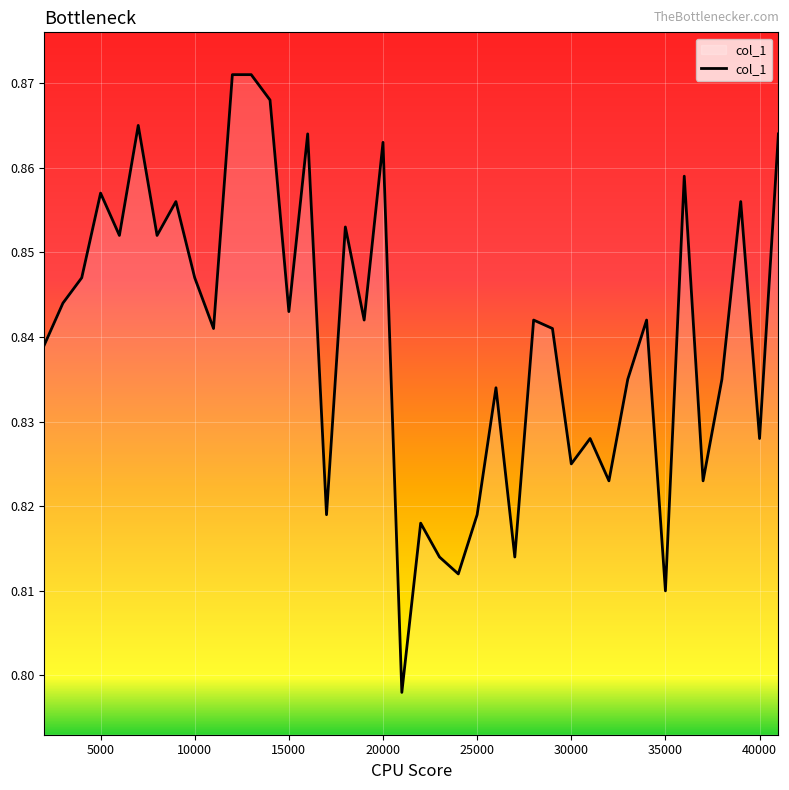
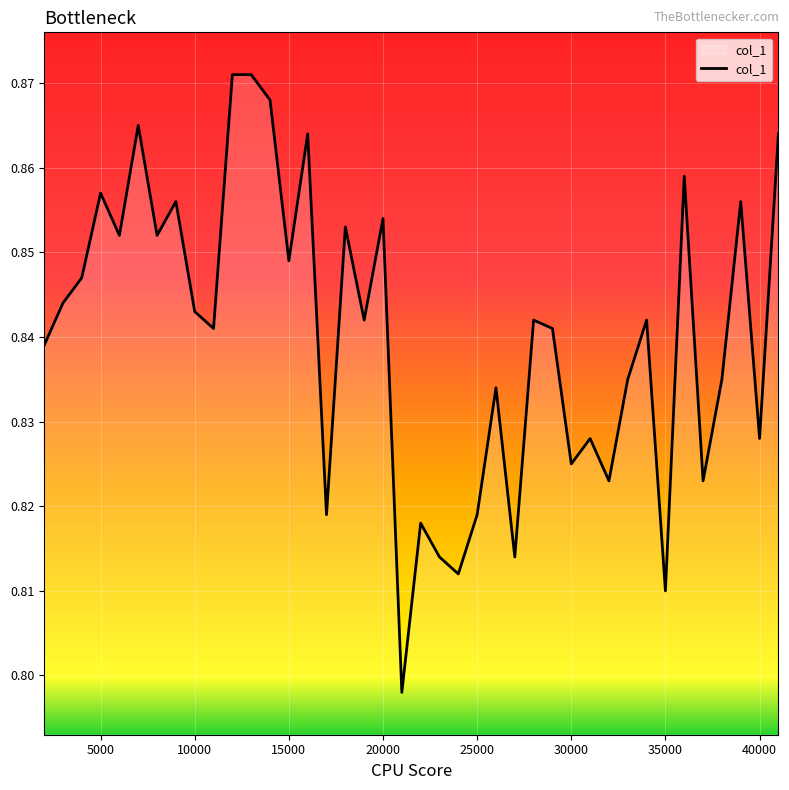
10000: 0.847 -> 0.843
15000: 0.843 -> 0.849
20000: 0.863 -> 0.854
